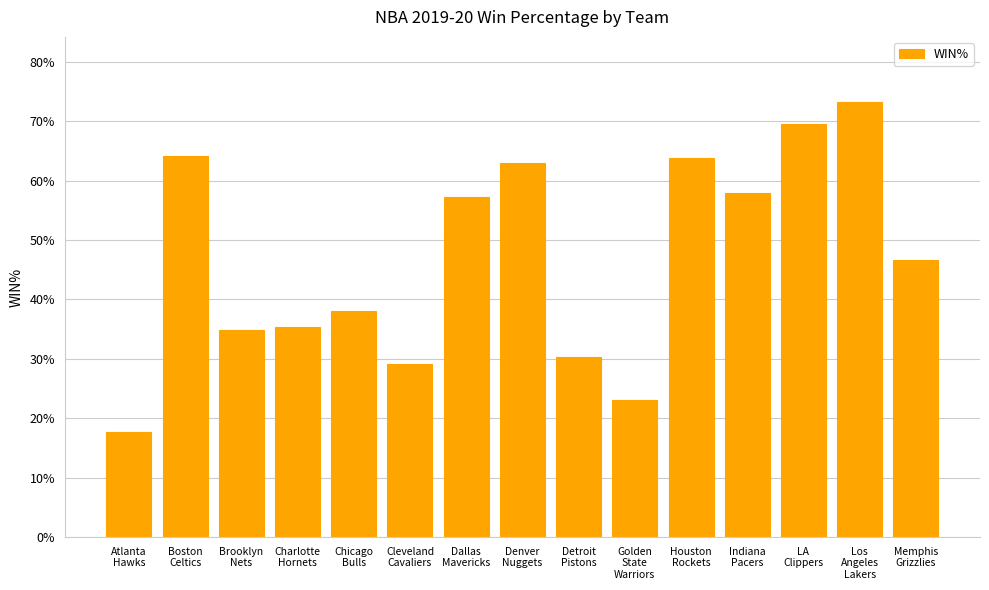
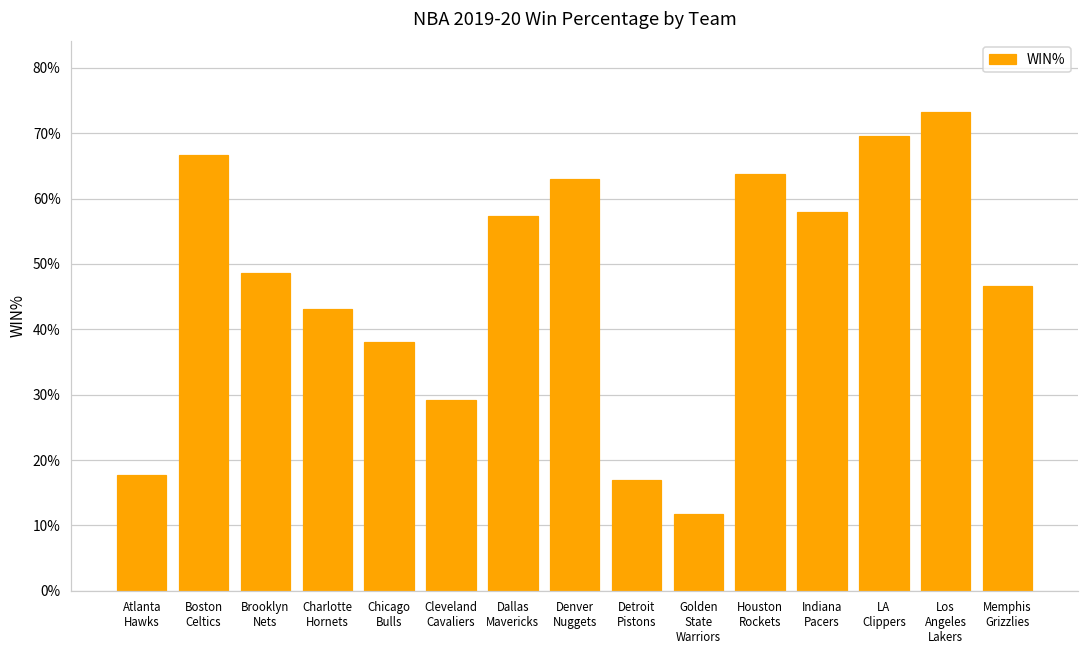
Boston Celtics: 64% -> 67%
Brooklyn Nets: 35% -> 49%
Charlotte Hornets: 35% -> 43%
Detroit Pistons: 30% -> 17%
Golden State Warriors: 23% -> 12%
